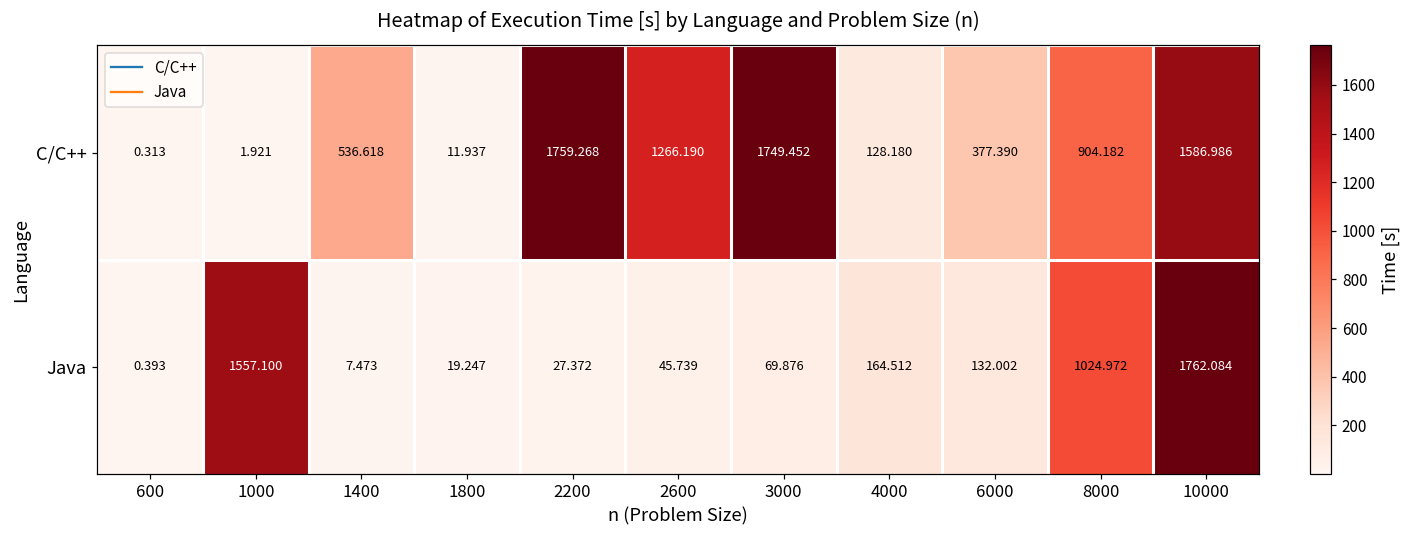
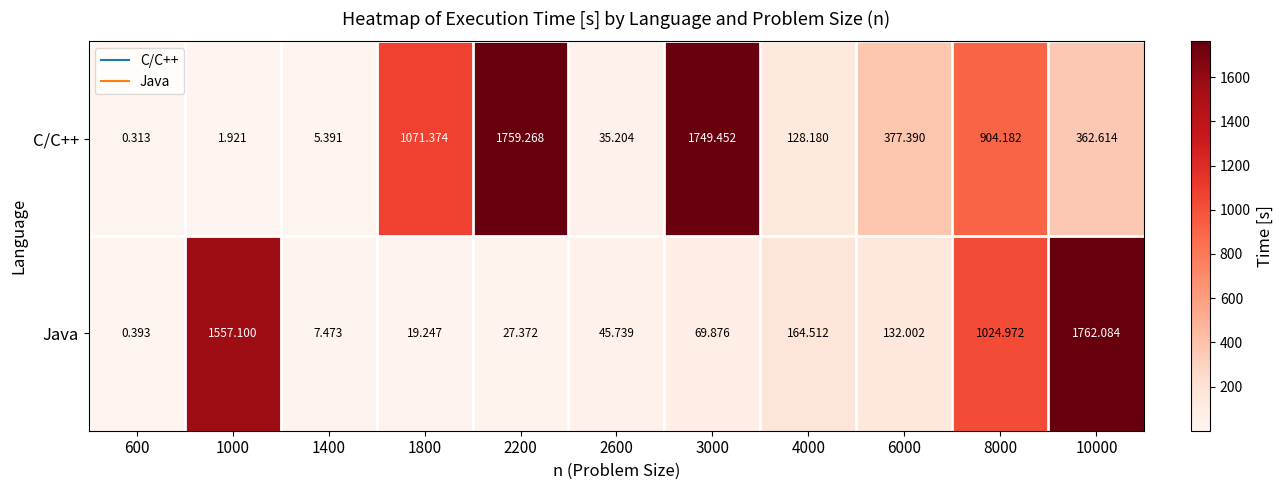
C/C++, 1400: 536.618 -> 5.391
C/C++, 1800: 11.937 -> 1071.374
C/C++, 2600: 1266.190 -> 35.204
C/C++, 10000: 1586.986 -> 362.614
